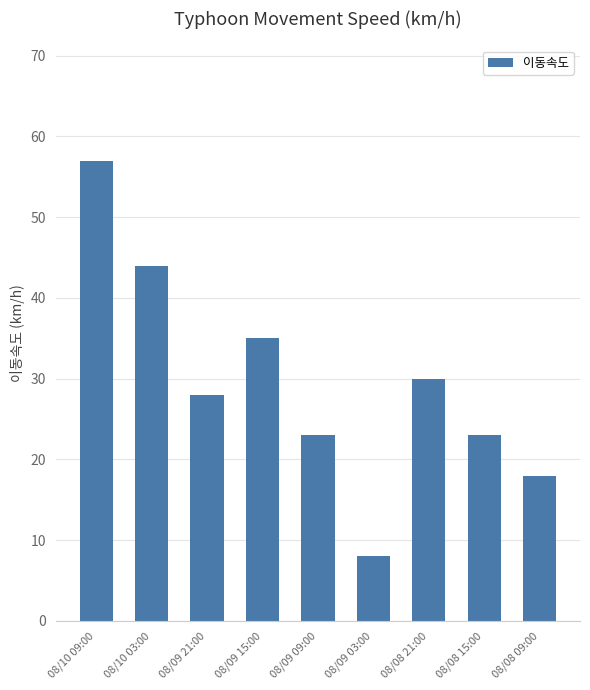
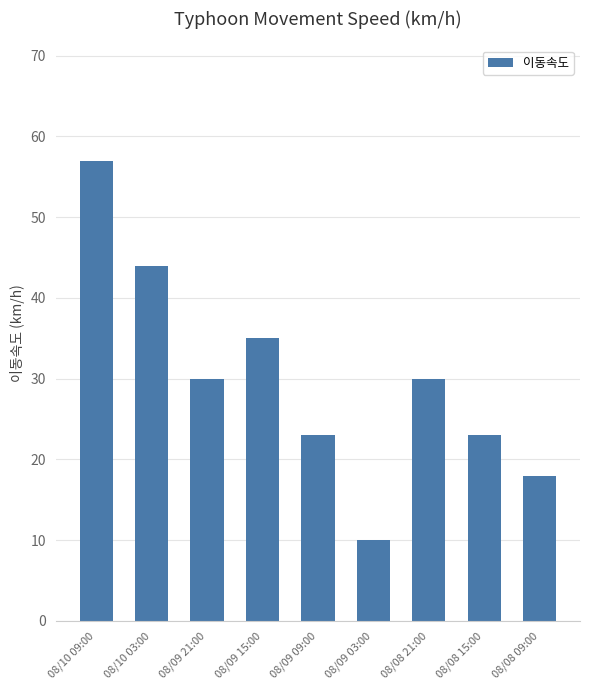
08/09 21:00: 28 -> 30
08/09 03:00: 8 -> 10
